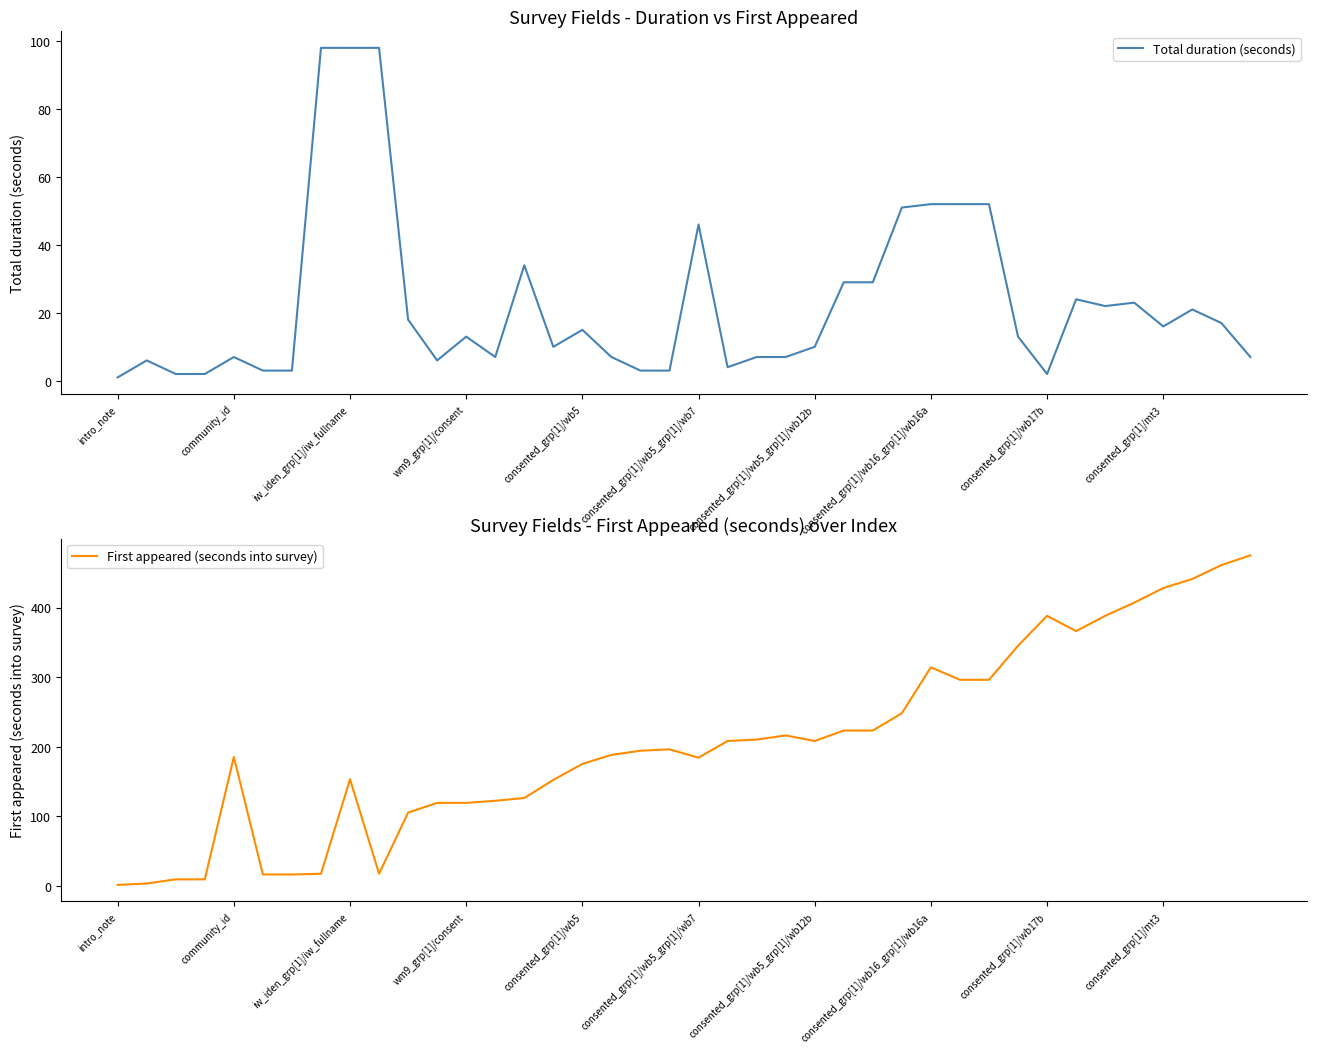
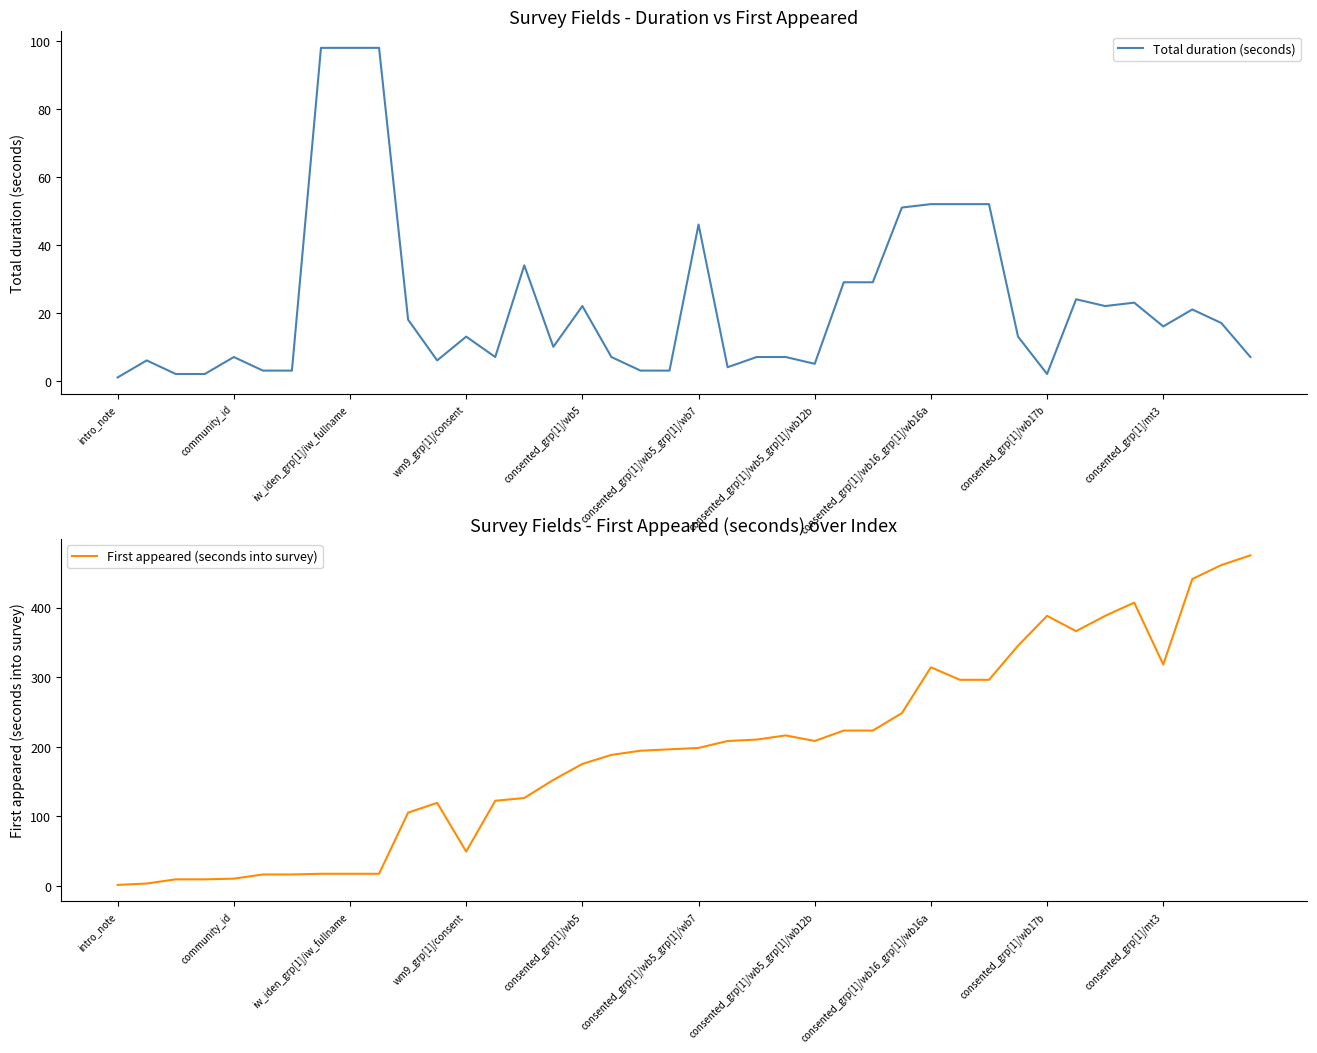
Survey Fields - Duration vs First Appeared, consented_grp[1]/wb5: 15 -> 22
Survey Fields - Duration vs First Appeared, consented_grp[1]/wb5_grp[1]/wb12b: 10 -> 5
Survey Fields - First Appeared (seconds) over Index, community_id: 190 -> 10
Survey Fields - First Appeared (seconds) over Index, iw_iden_grp[1]/iw_fullname: 150 -> 20
Survey Fields - First Appeared (seconds) over Index, wm9_grp[1]/consent: 120 -> 50
Survey Fields - First Appeared (seconds) over Index, consented_grp[1]/wb5_grp[1]/wb7: 180 -> 200
Survey Fields - First Appeared (seconds) over Index, consented_grp[1]/mt3: 430 -> 320
